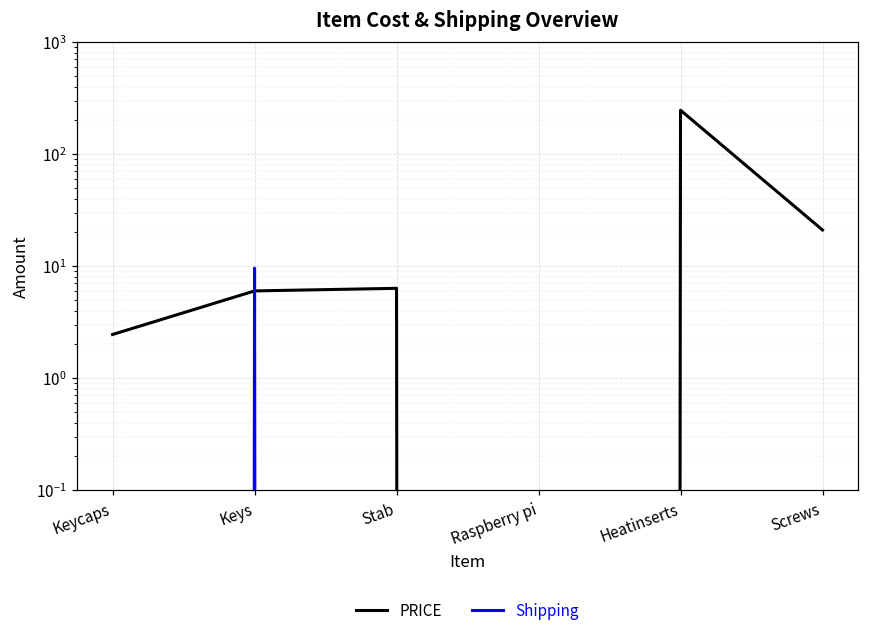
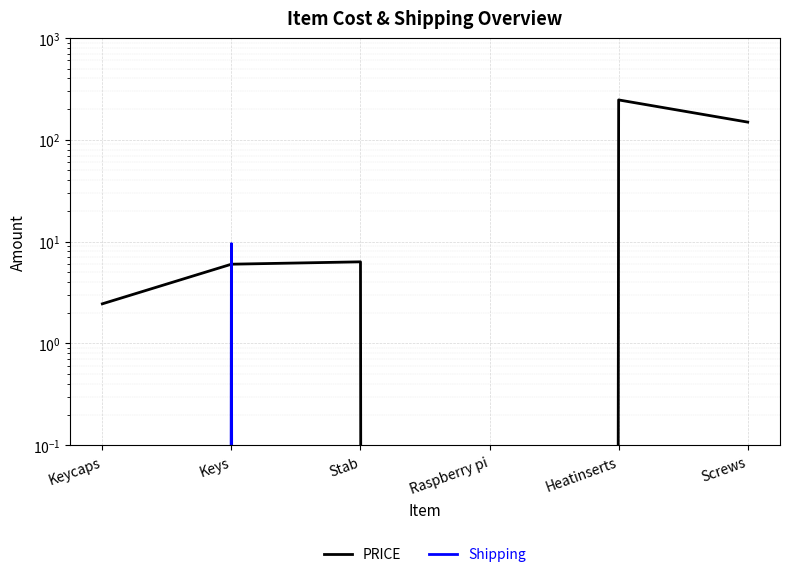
PRICE, Screws: 21 -> 150
